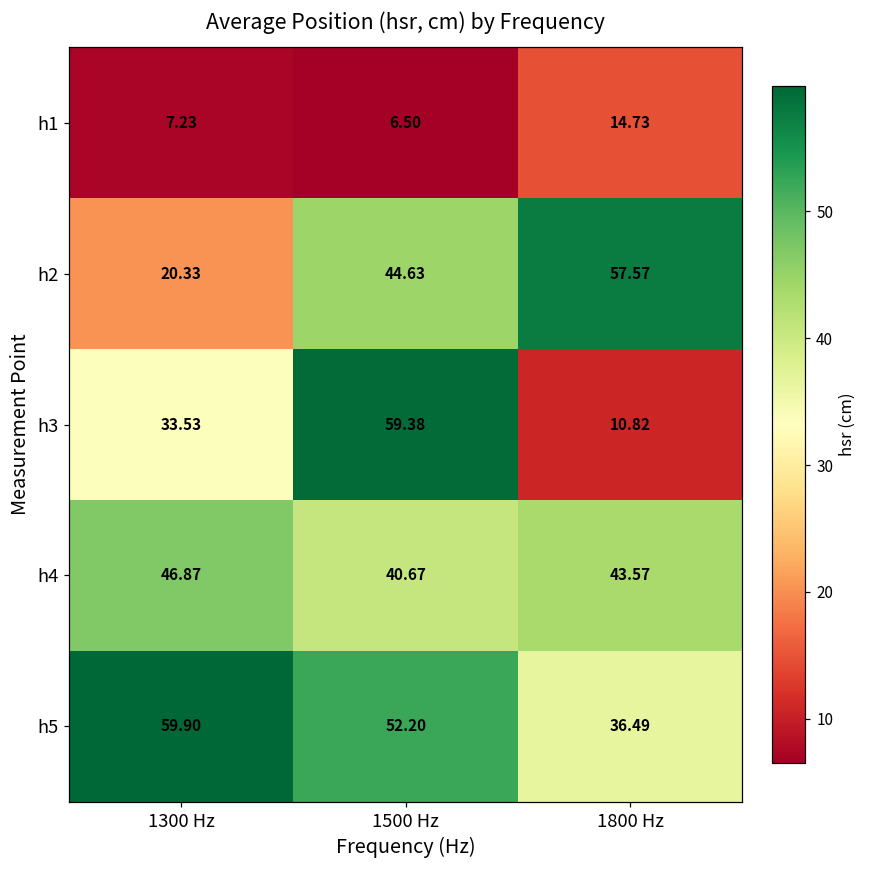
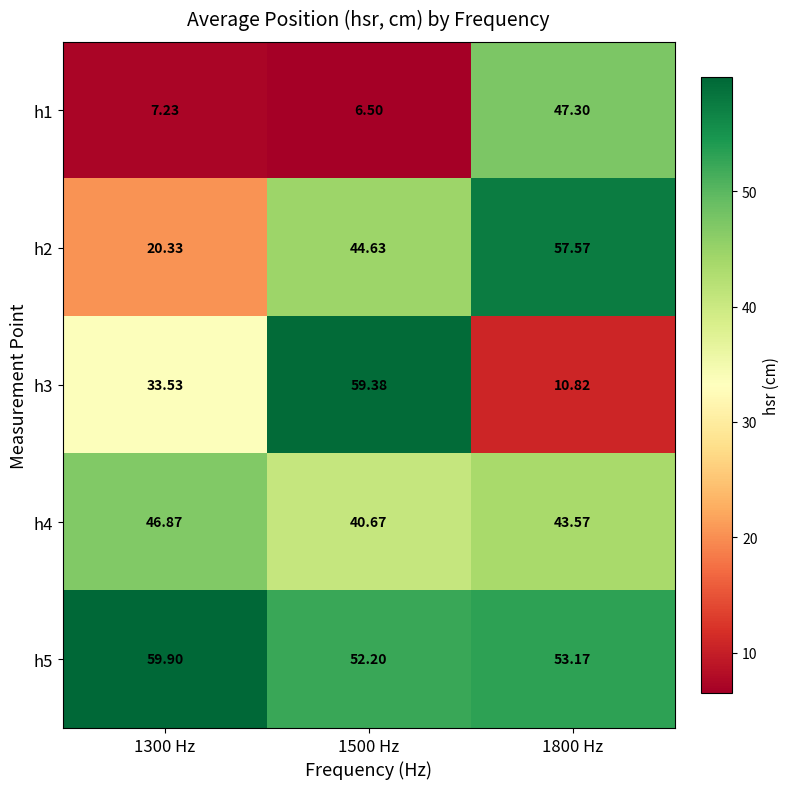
h1, 1800 Hz: 14.73 -> 47.30
h5, 1800 Hz: 36.49 -> 53.17
